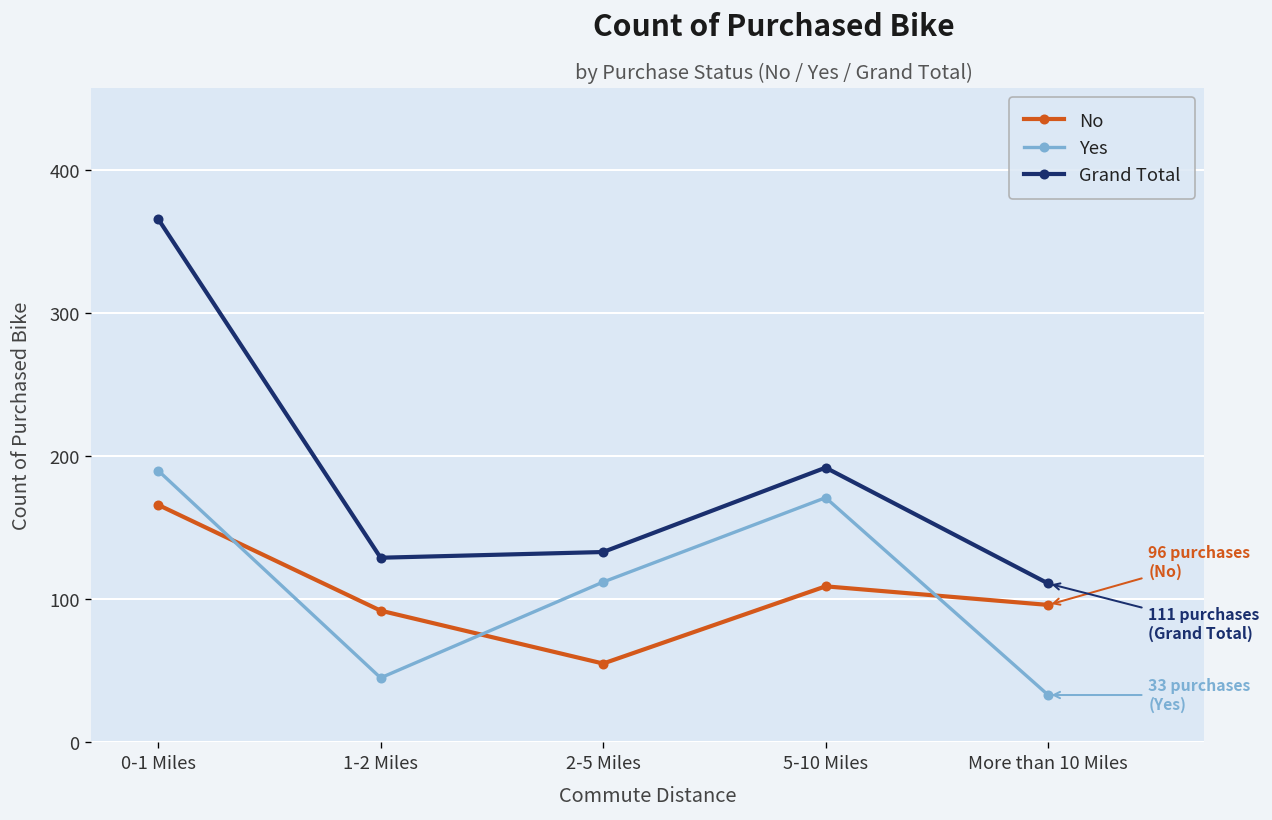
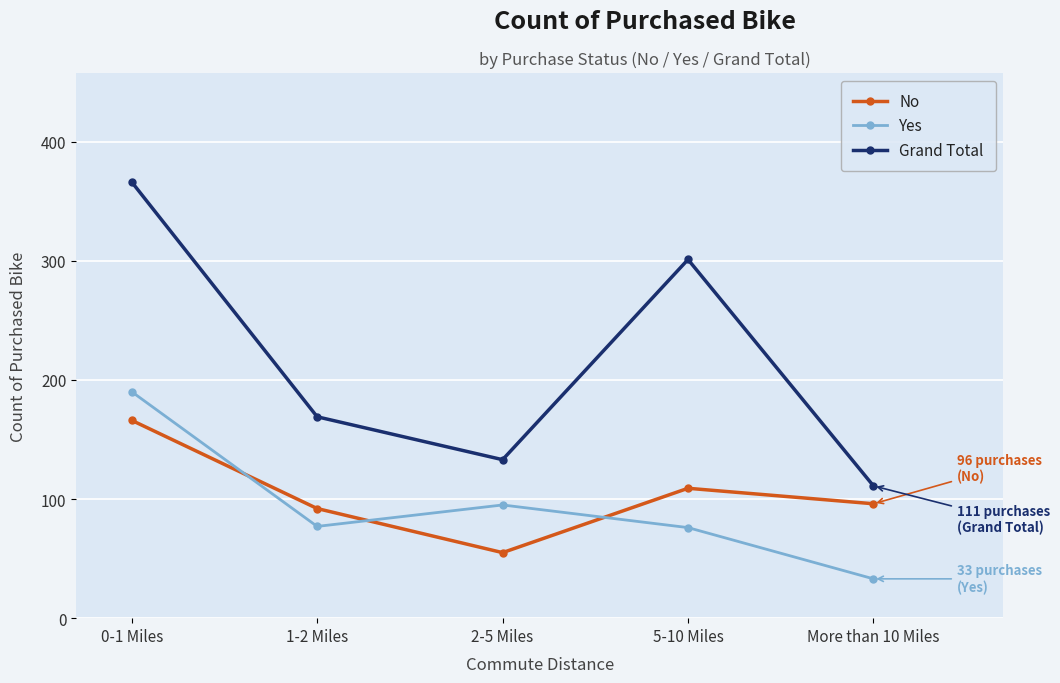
Yes, 1-2 Miles: 45 -> 77
Grand Total, 1-2 Miles: 129 -> 169
Yes, 2-5 Miles: 112 -> 95
Yes, 5-10 Miles: 171 -> 76
Grand Total, 5-10 Miles: 192 -> 301
